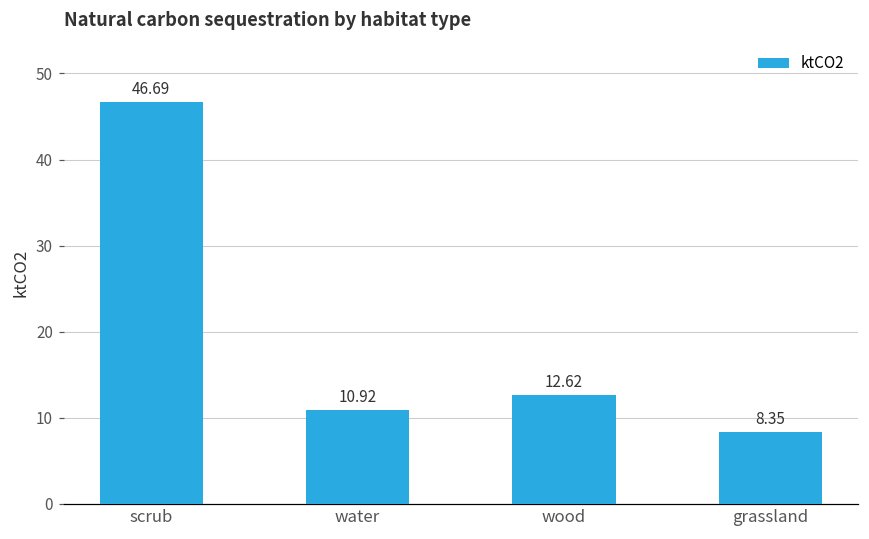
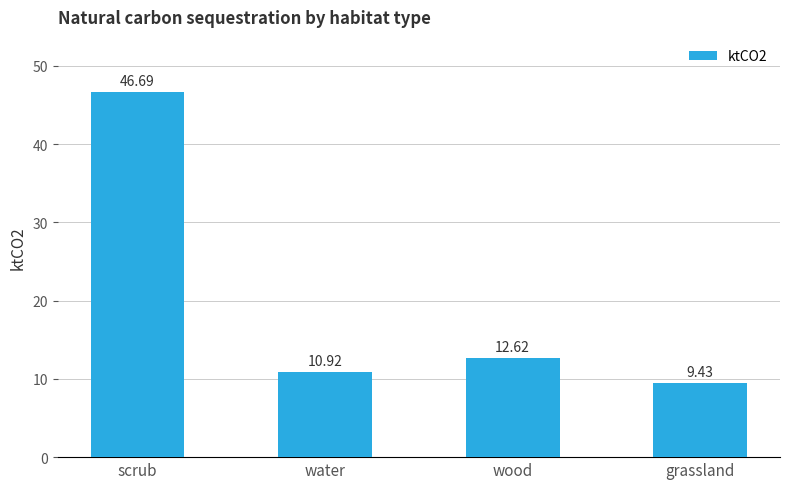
grassland: 8.35 -> 9.43
